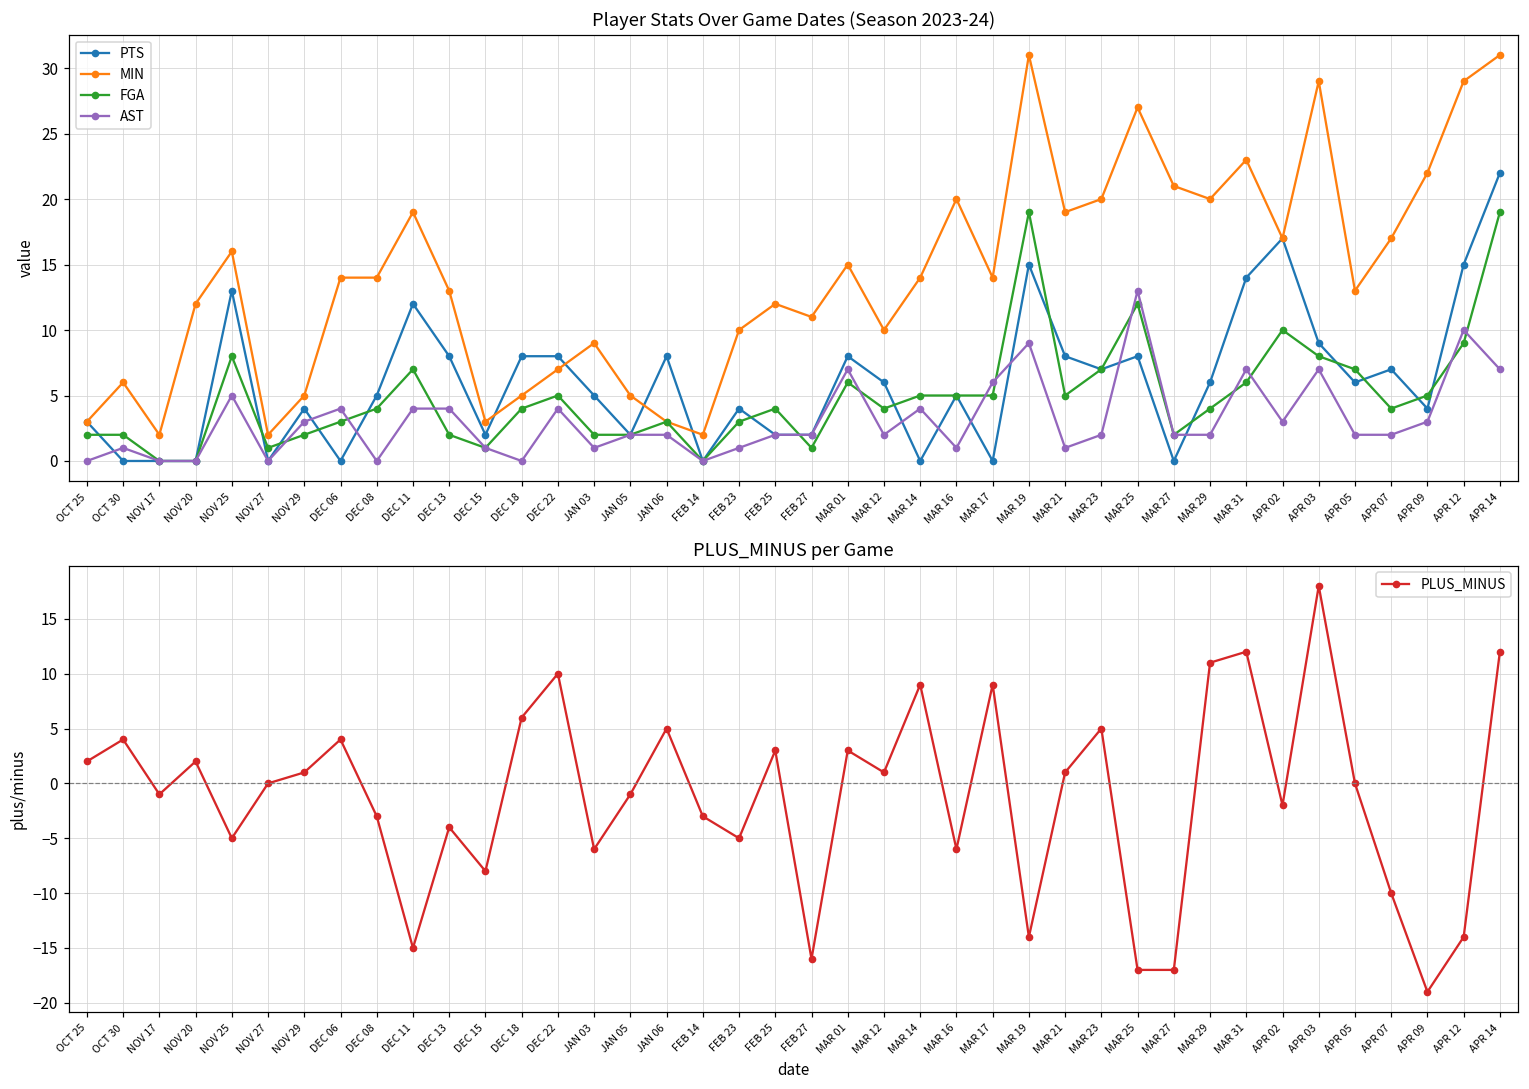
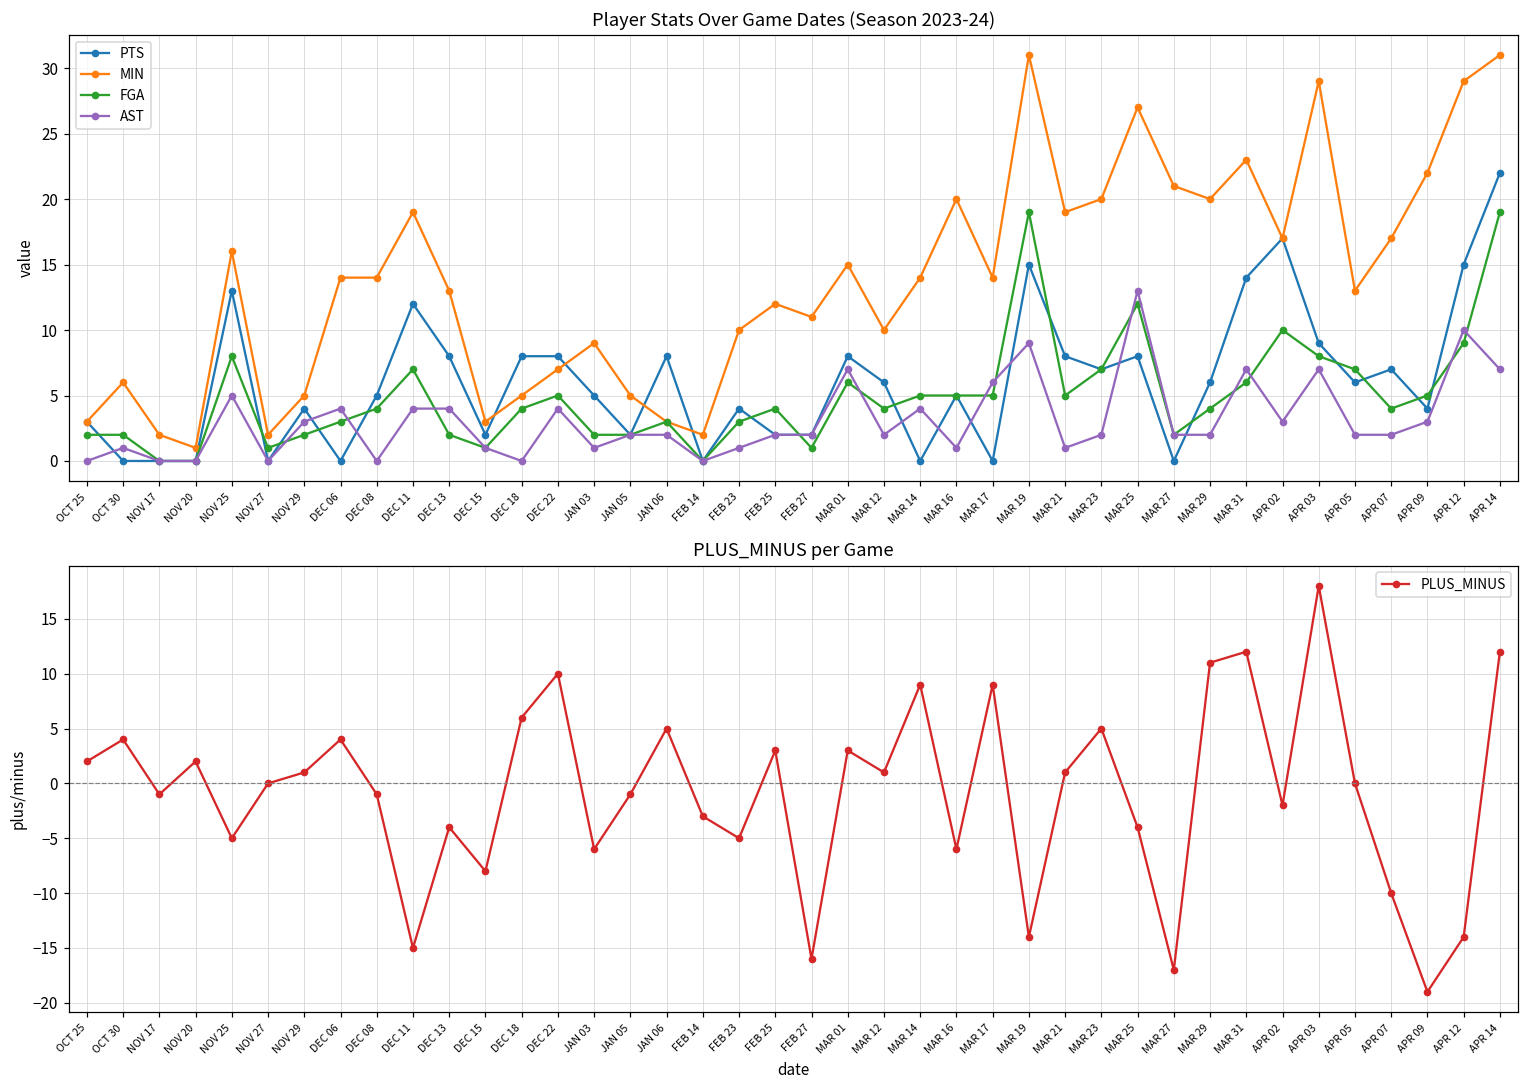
Player Stats Over Game Dates (Season 2023-24), MIN, NOV 20: 12 -> 1
PLUS_MINUS per Game, DEC 08: -3 -> -1
PLUS_MINUS per Game, MAR 25: -17 -> -4
